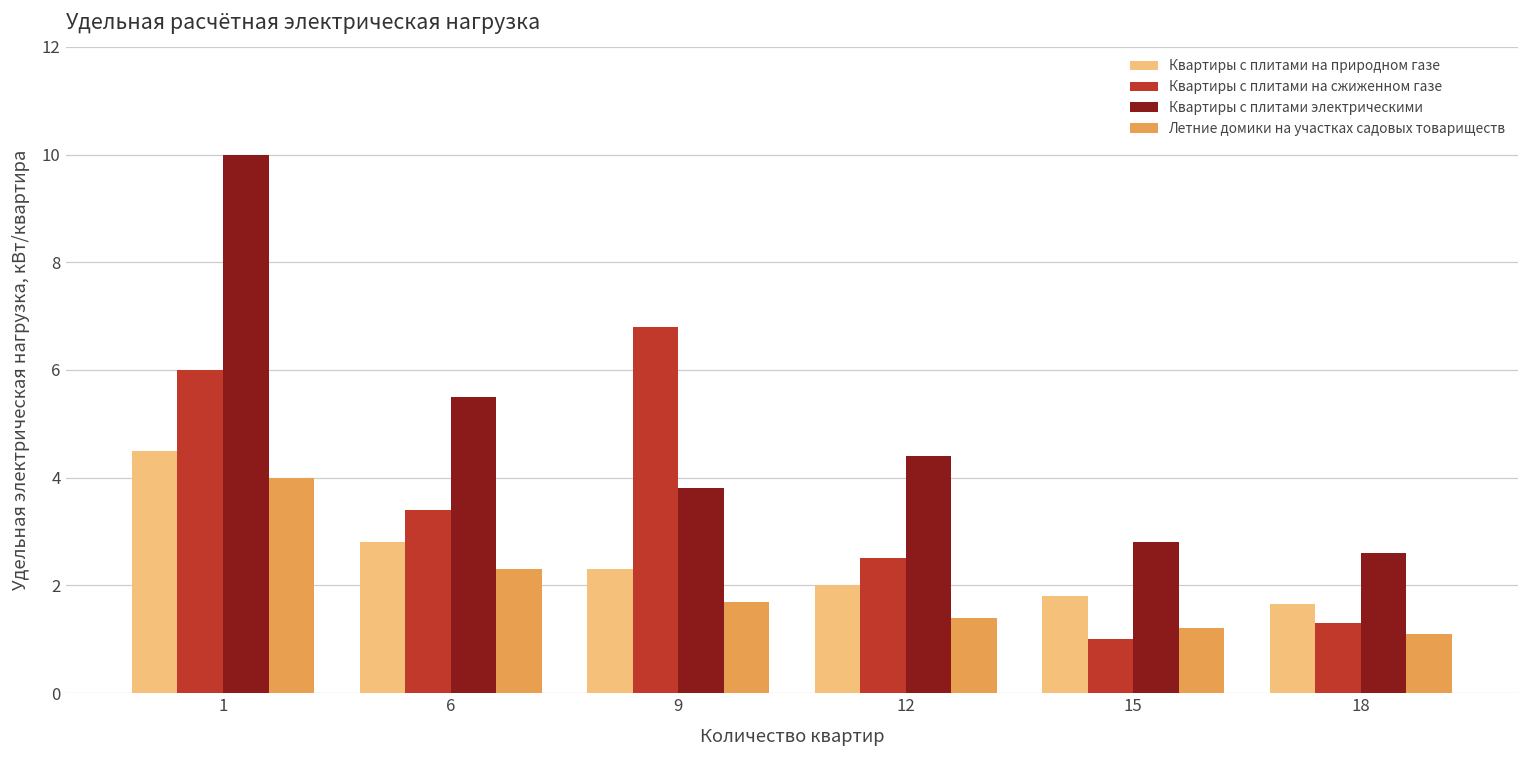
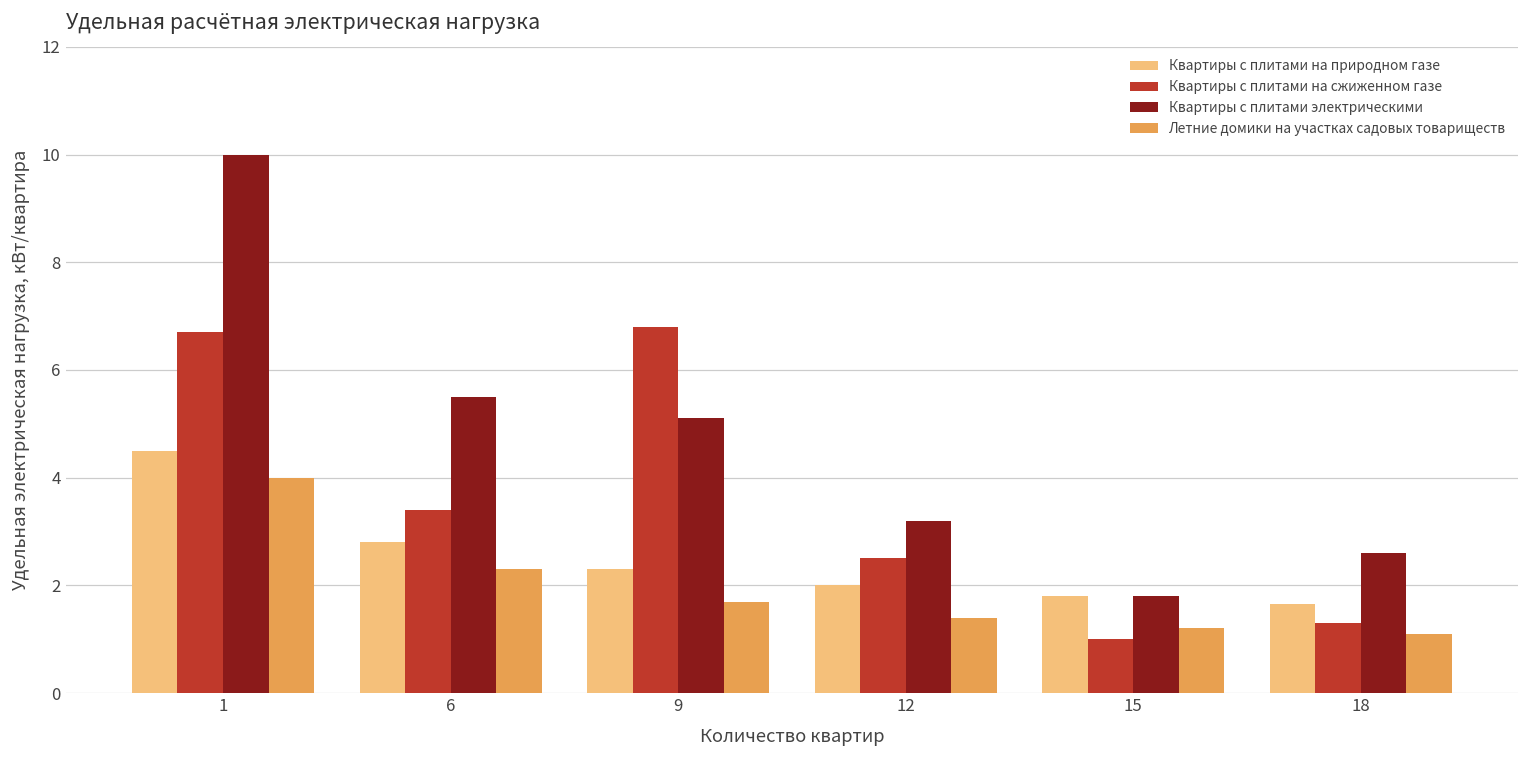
Квартиры с плитами на сжиженном газе, 1: 6.0 -> 6.7
Квартиры с плитами электрическими, 9: 3.8 -> 5.1
Квартиры с плитами электрическими, 12: 4.4 -> 3.2
Квартиры с плитами электрическими, 15: 2.8 -> 1.8
